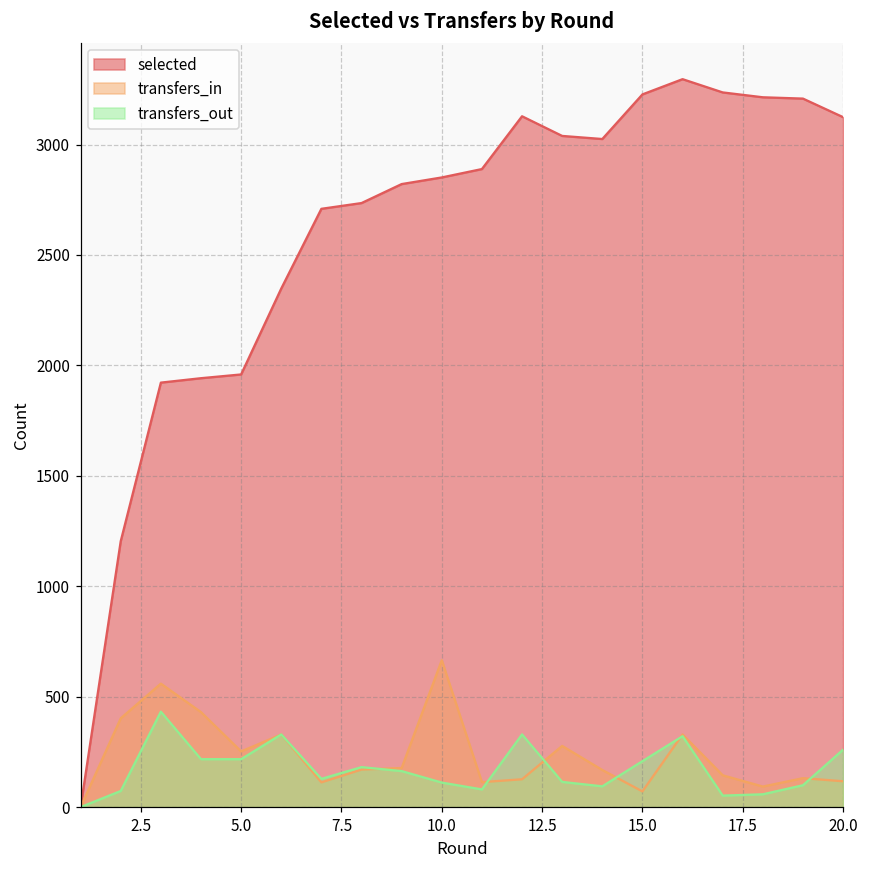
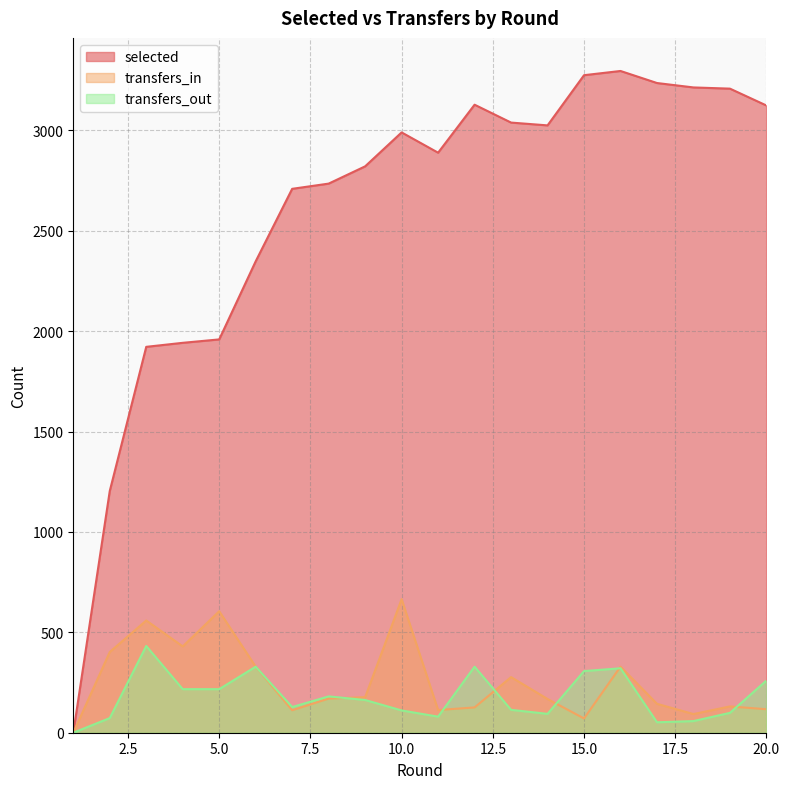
transfers_in, 5.0: 250 -> 610
selected, 10.0: 2850 -> 2990
selected, 15.0: 3230 -> 3280
transfers_out, 15.0: 210 -> 310
